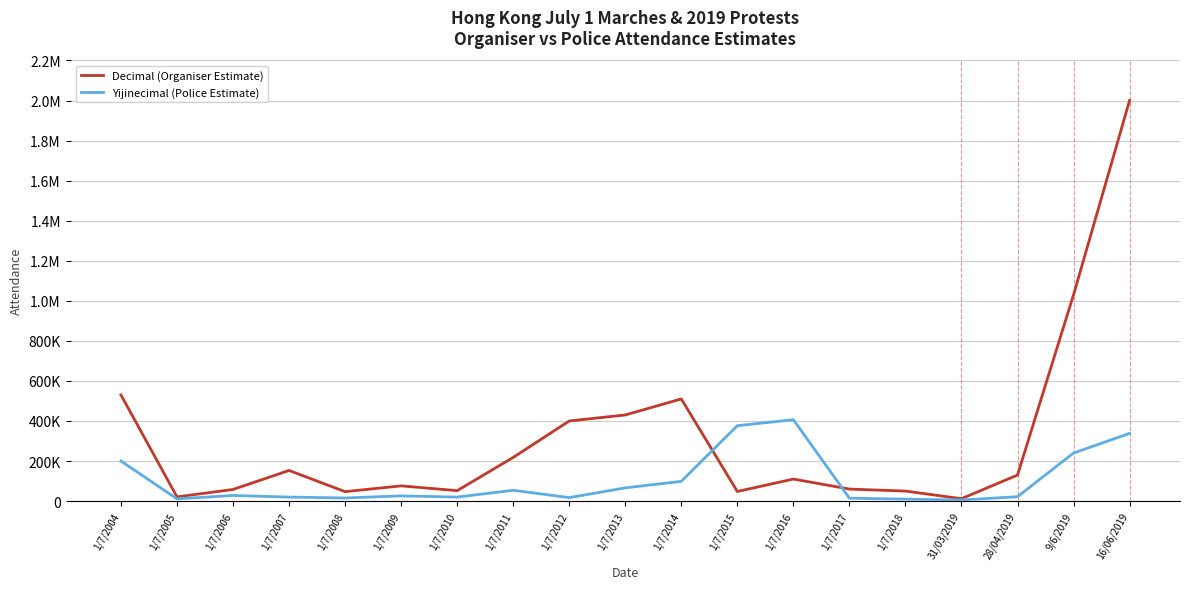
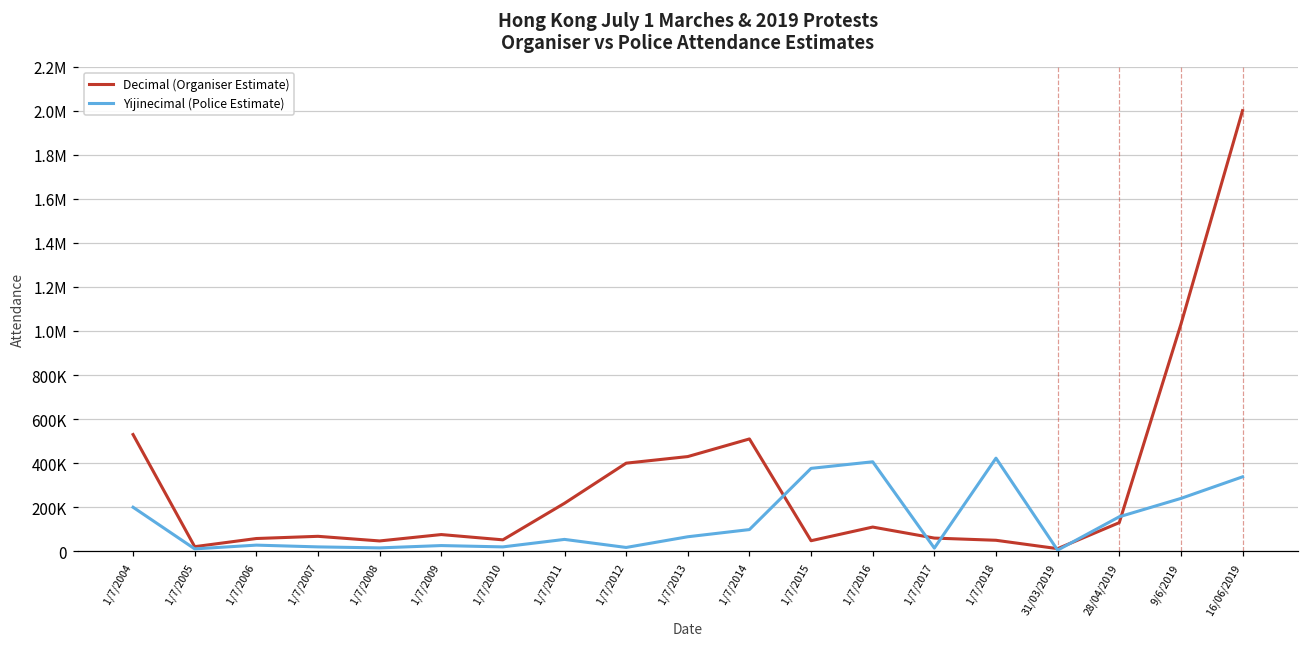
Decimal (Organiser Estimate), 1/7/2007: 150000 -> 70000
Yijinecimal (Police Estimate), 1/7/2018: 10000 -> 420000
Yijinecimal (Police Estimate), 28/04/2019: 20000 -> 160000
